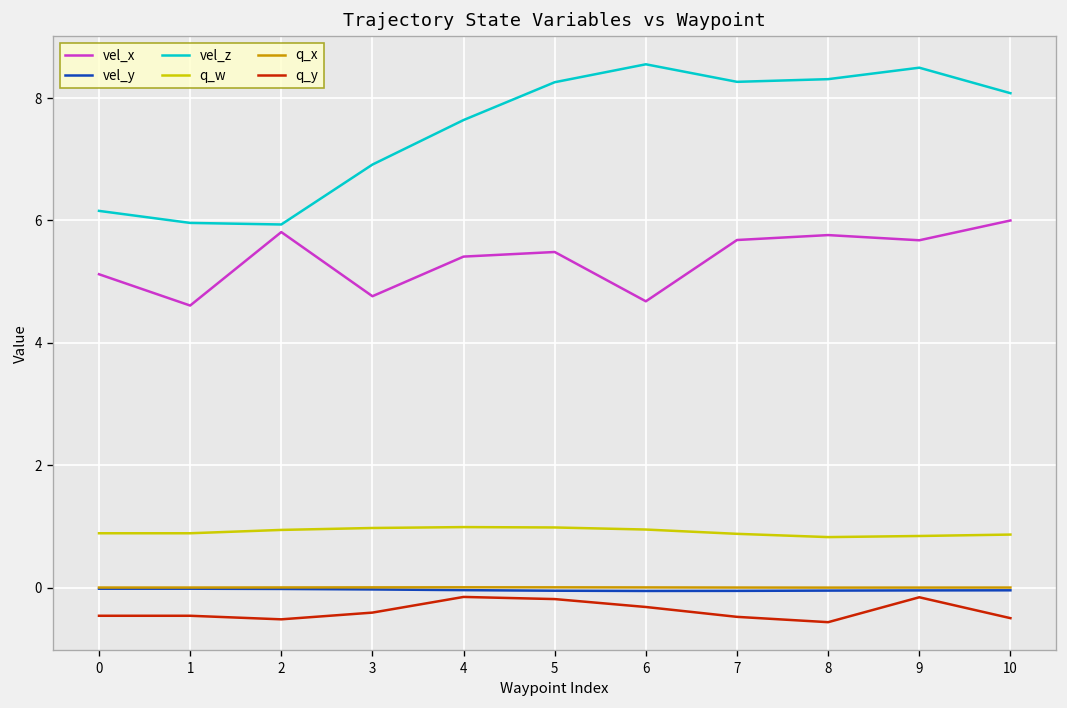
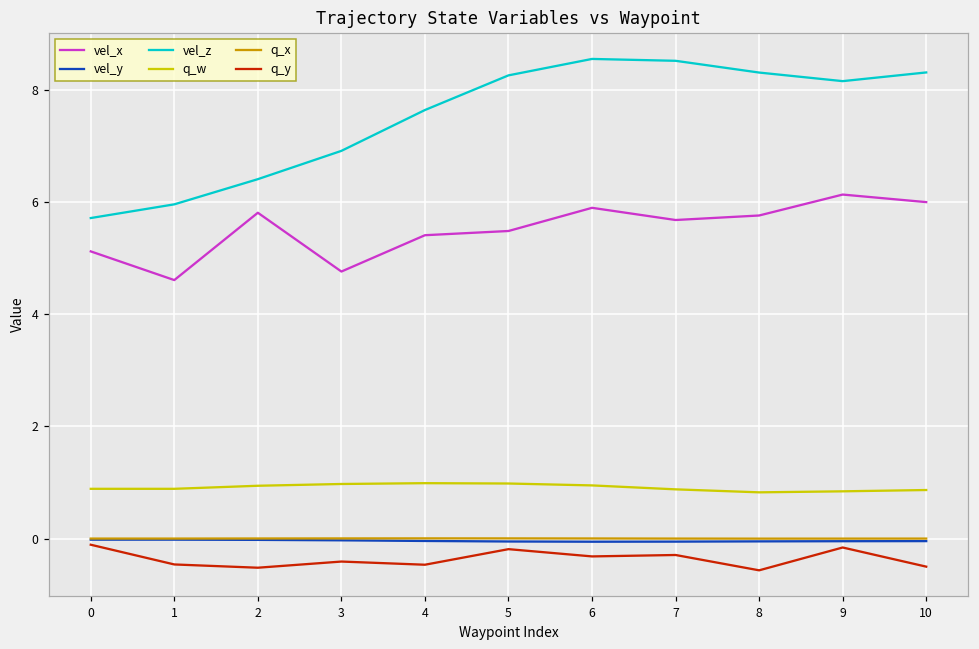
vel_z, 0: 6.2 -> 5.7
q_y, 0: -0.5 -> -0.1
vel_z, 2: 5.9 -> 6.4
q_y, 4: -0.2 -> -0.5
vel_x, 6: 4.7 -> 5.9
vel_z, 7: 8.3 -> 8.5
q_y, 7: -0.5 -> -0.3
vel_x, 9: 5.7 -> 6.1
vel_z, 9: 8.5 -> 8.2
vel_z, 10: 8.1 -> 8.3
